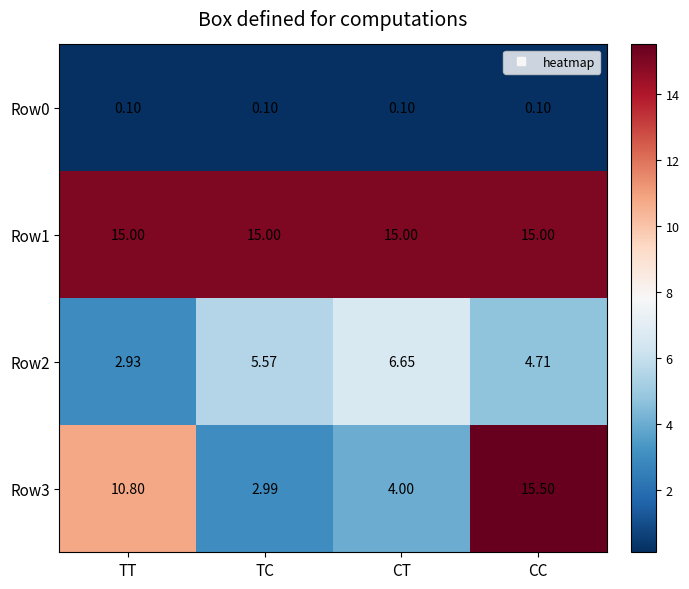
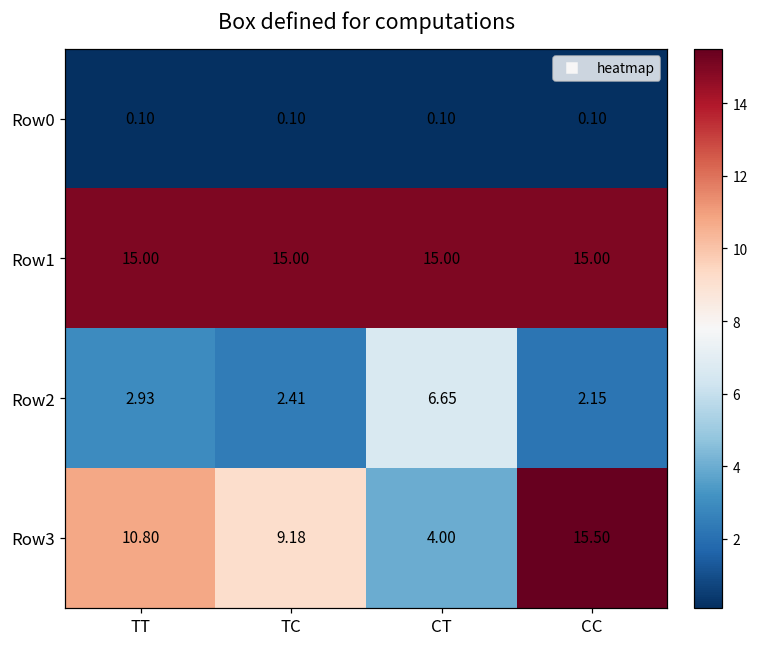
Row2, TC: 5.57 -> 2.41
Row2, CC: 4.71 -> 2.15
Row3, TC: 2.99 -> 9.18
